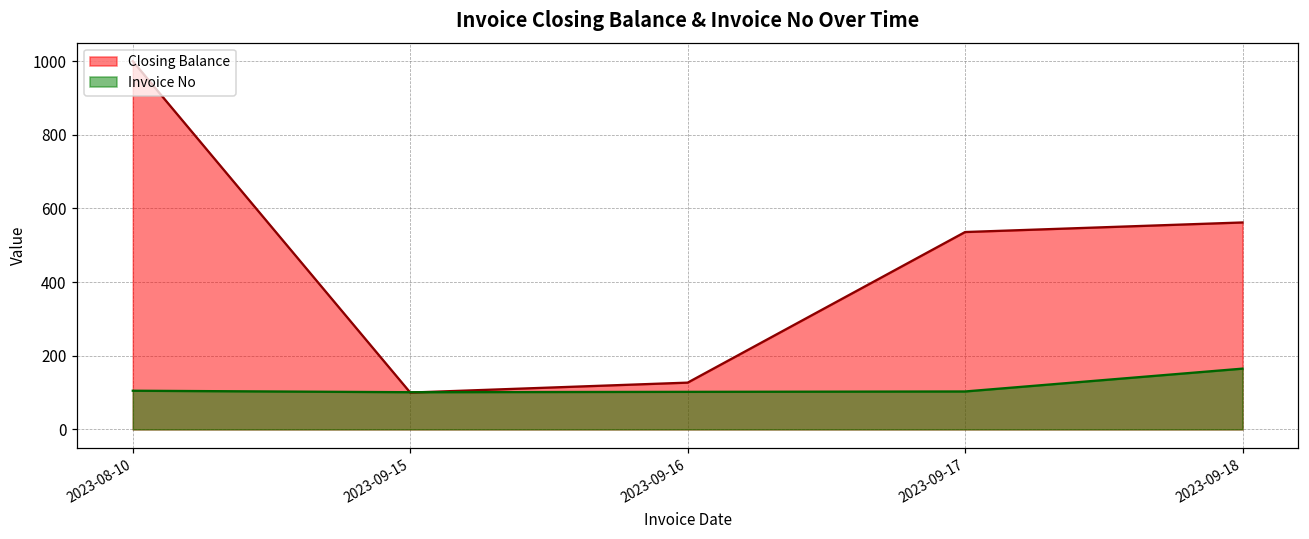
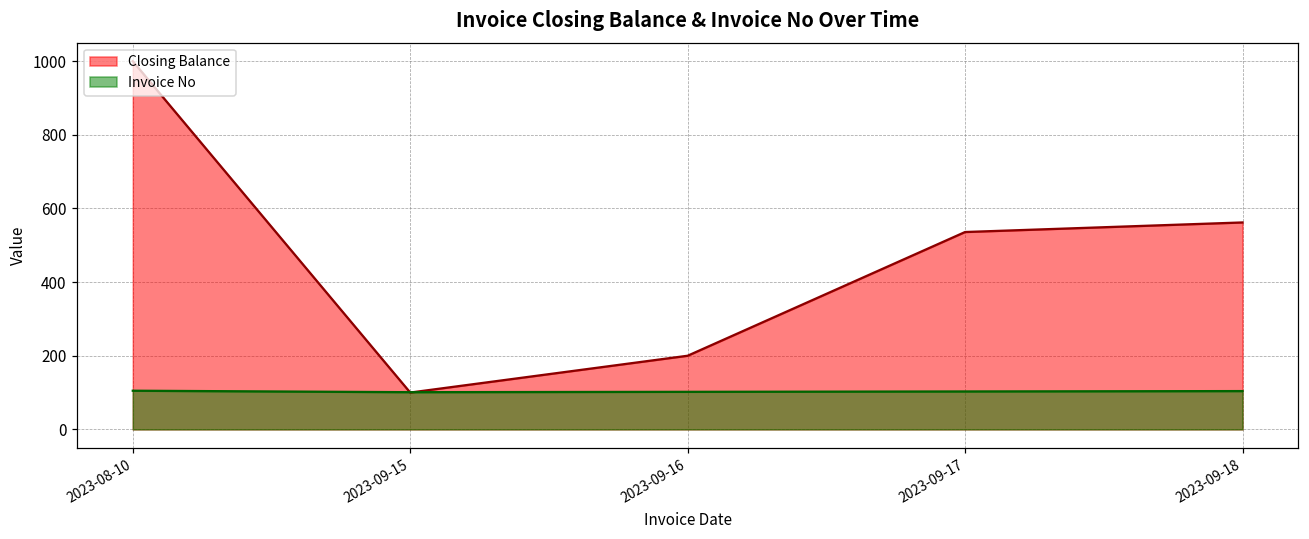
Closing Balance, 2023-09-16: 130 -> 200
Invoice No, 2023-09-18: 170 -> 100
